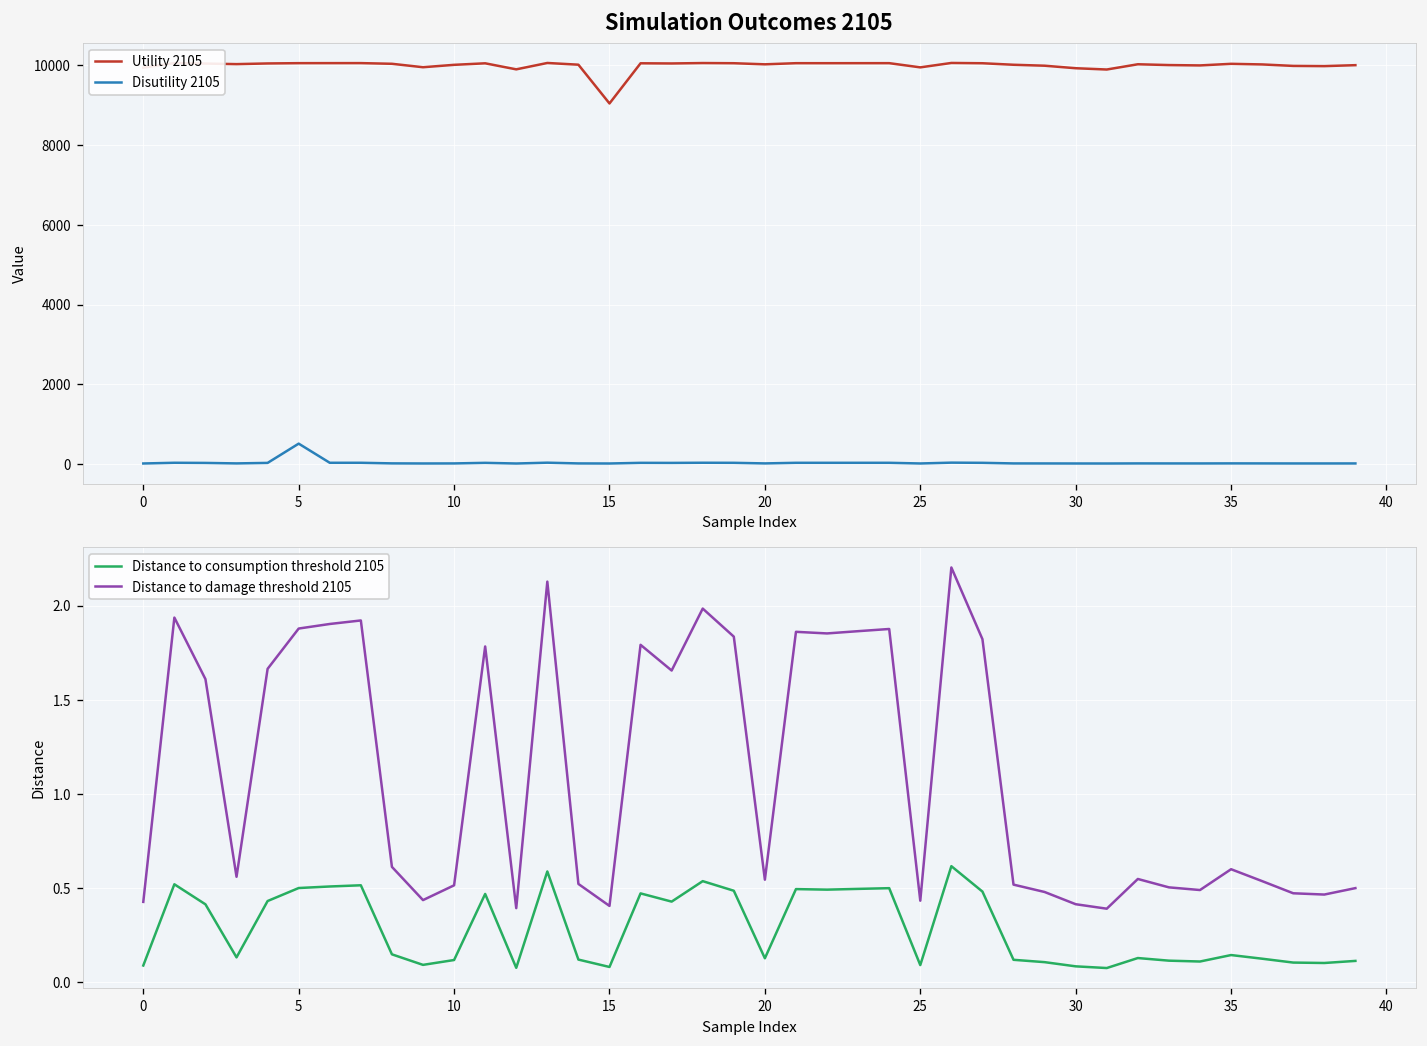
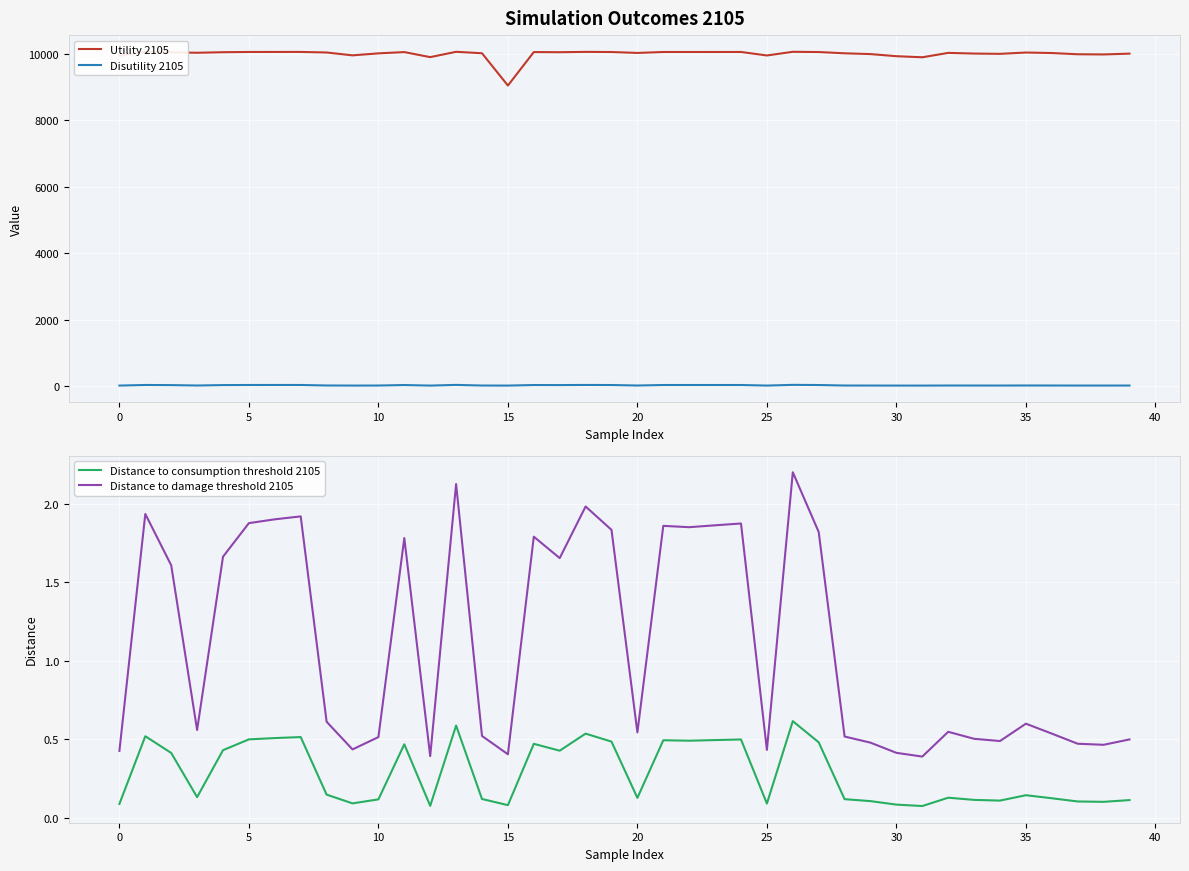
Simulation Outcomes 2105, Disutility 2105, 5: 500 -> 0
